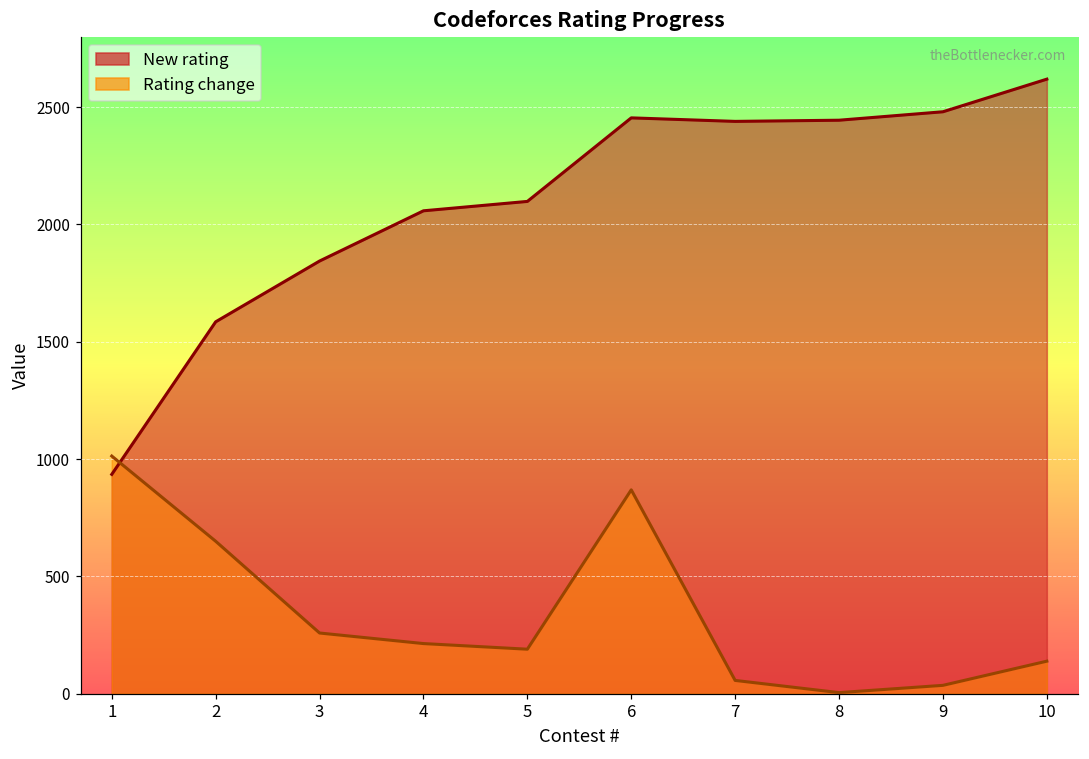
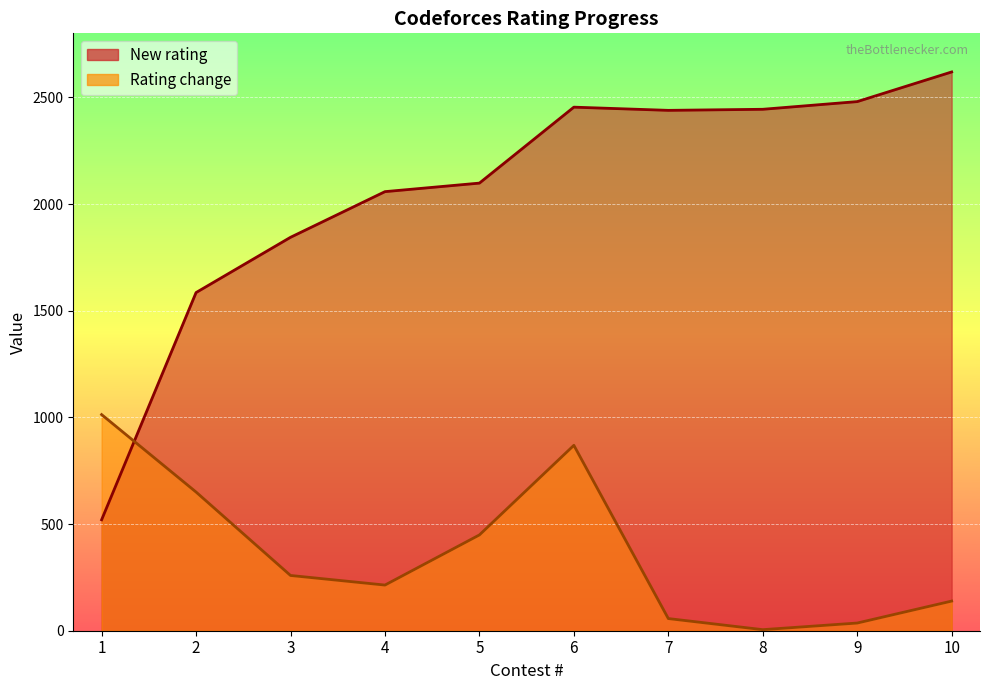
New rating, 1: 940 -> 520
Rating change, 5: 190 -> 450
